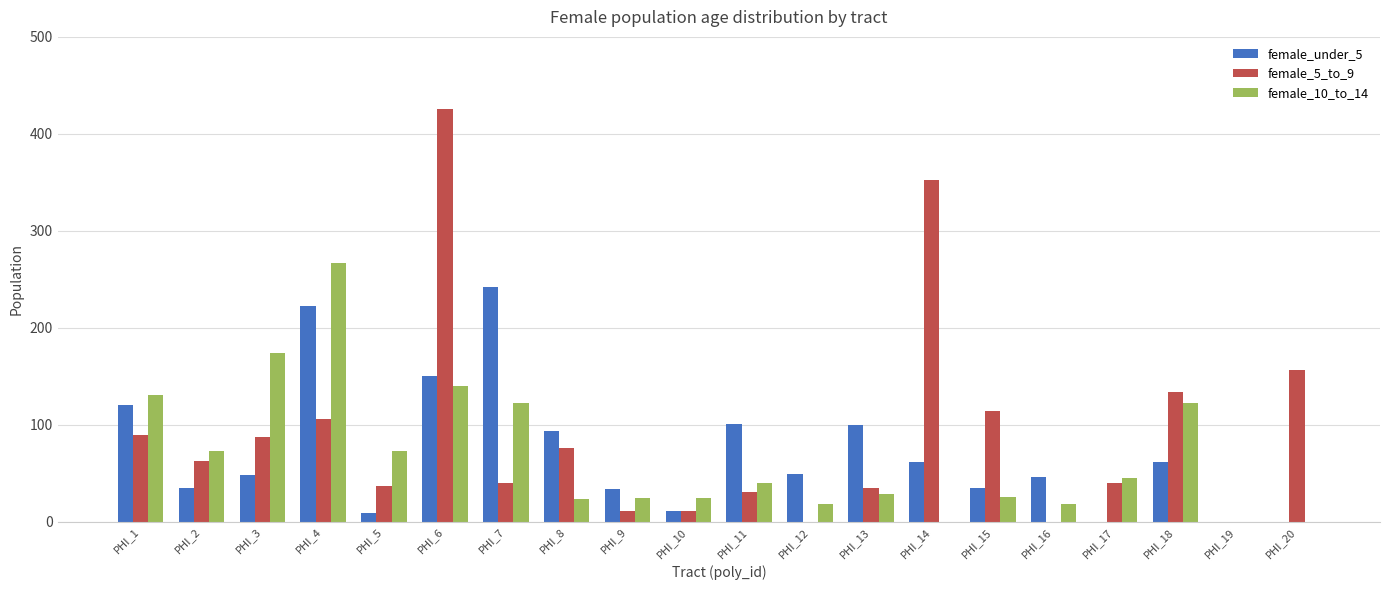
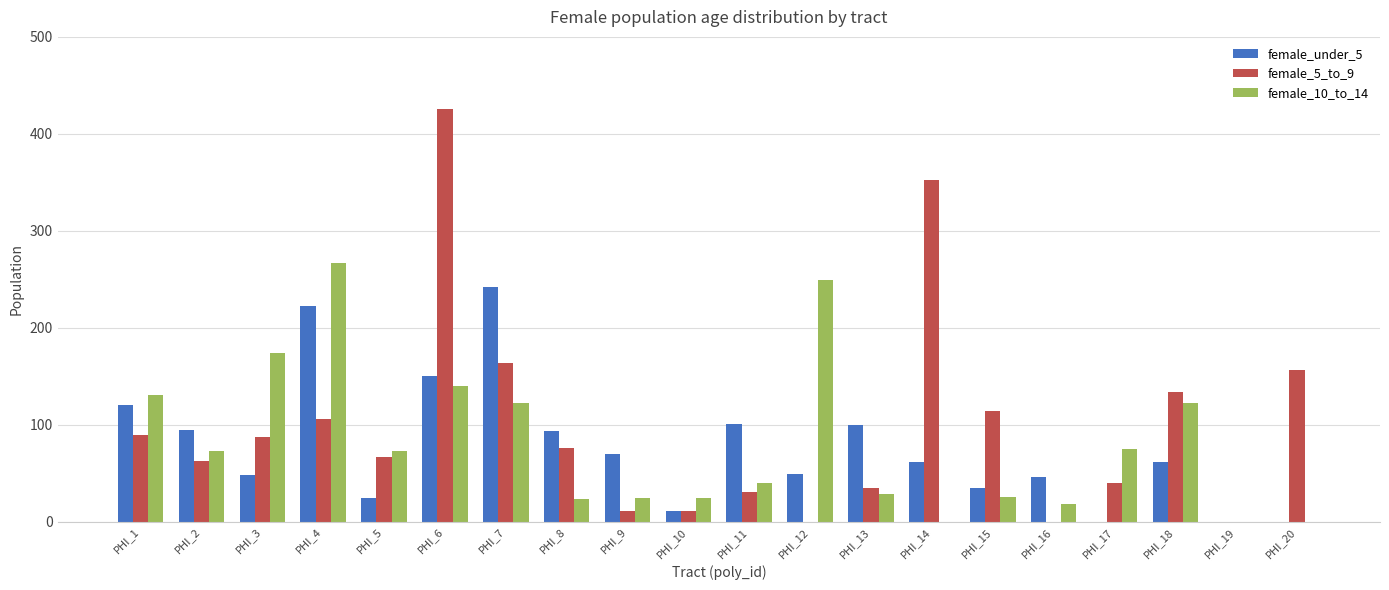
female_under_5, PHI_2: 40 -> 100
female_under_5, PHI_5: 10 -> 20
female_5_to_9, PHI_5: 40 -> 70
female_5_to_9, PHI_7: 40 -> 160
female_under_5, PHI_9: 30 -> 70
female_10_to_14, PHI_12: 20 -> 250
female_10_to_14, PHI_17: 50 -> 80
